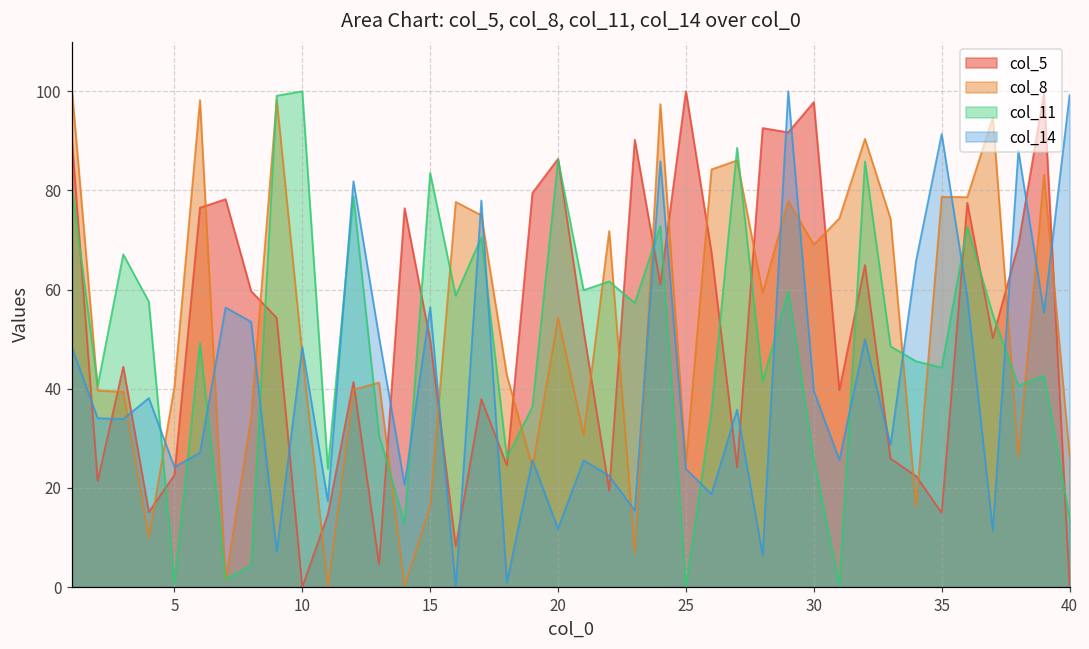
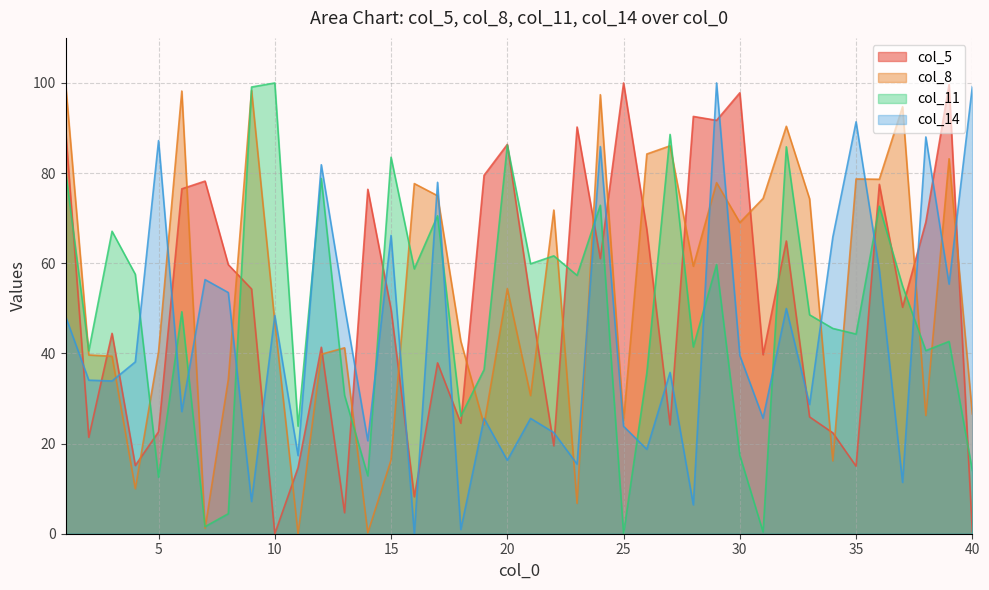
col_11, 5: 1 -> 13
col_14, 5: 24 -> 87
col_14, 15: 56 -> 66
col_14, 20: 12 -> 16
col_11, 30: 26 -> 17
